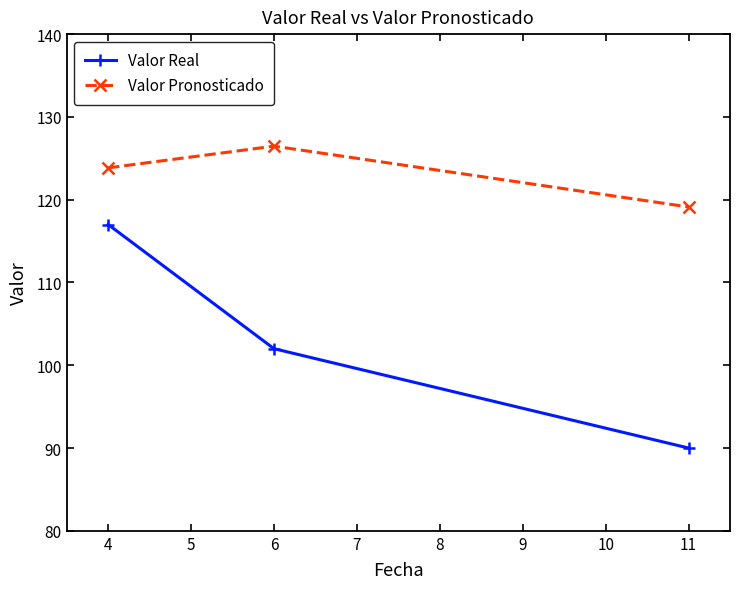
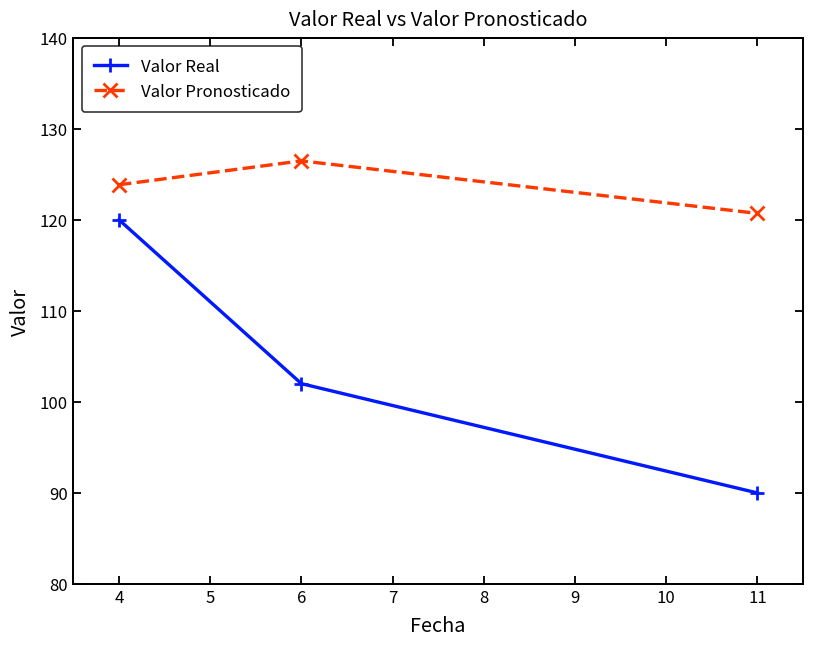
Valor Real, 4: 117 -> 120
Valor Pronosticado, 11: 119 -> 121
